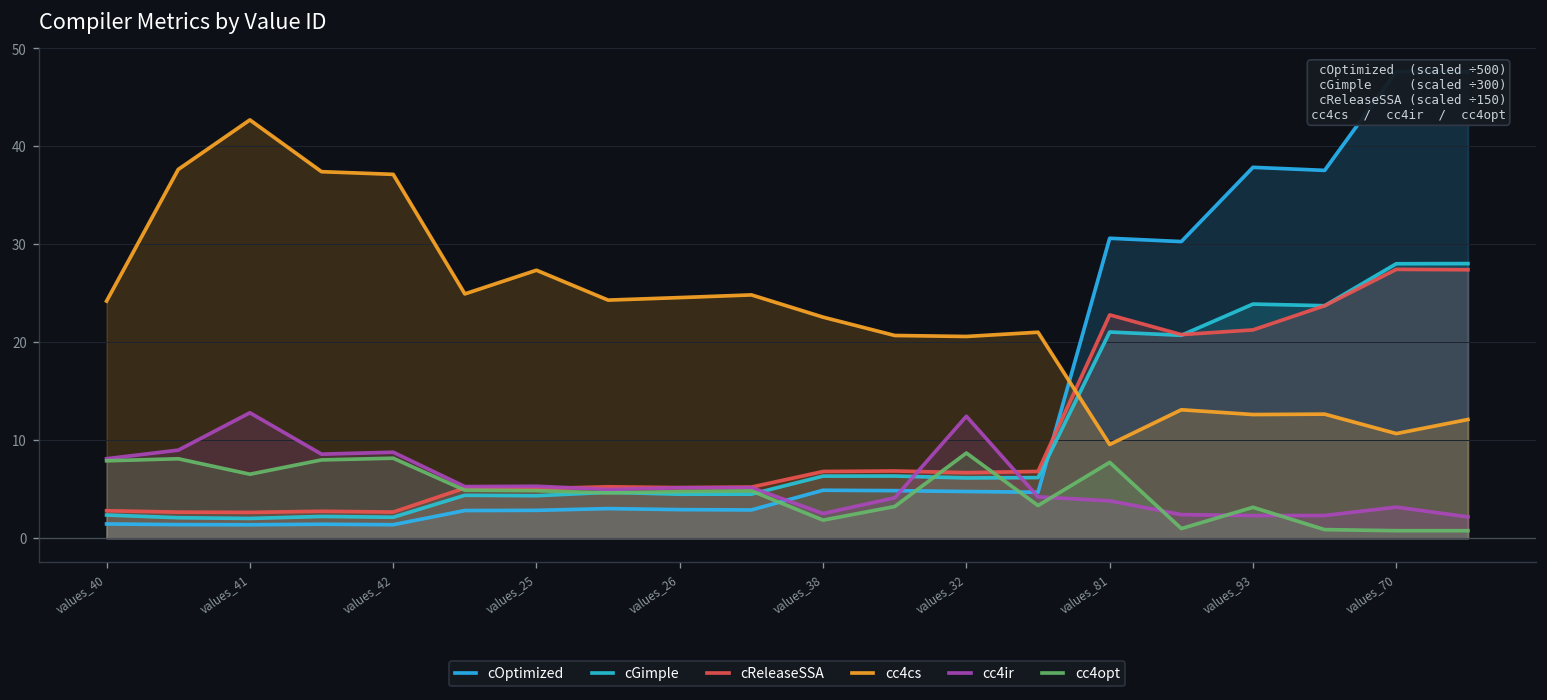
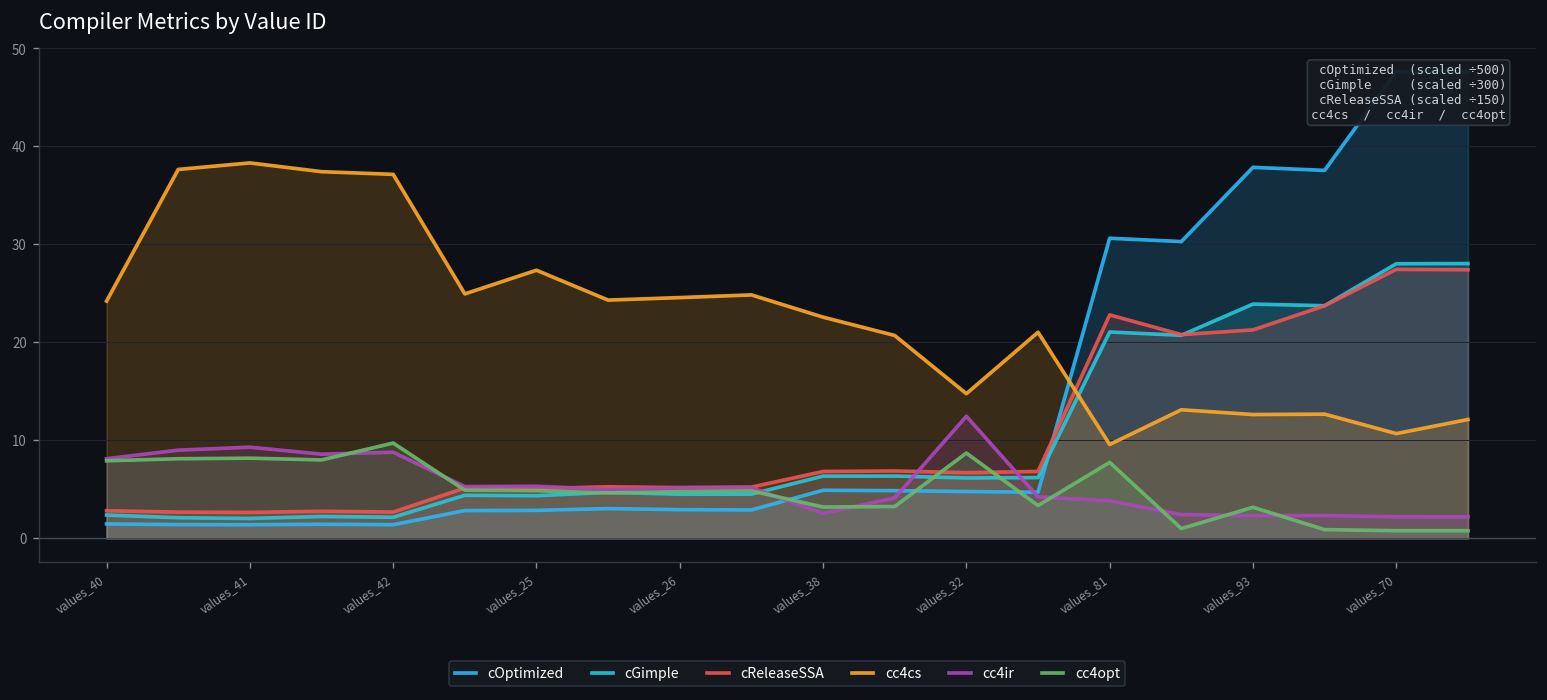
cc4cs, values_41: 43 -> 38
cc4ir, values_41: 13 -> 9
cc4opt, values_41: 7 -> 8
cc4opt, values_42: 8 -> 10
cc4opt, values_38: 2 -> 3
cc4cs, values_32: 21 -> 15
cc4ir, values_70: 3 -> 2
